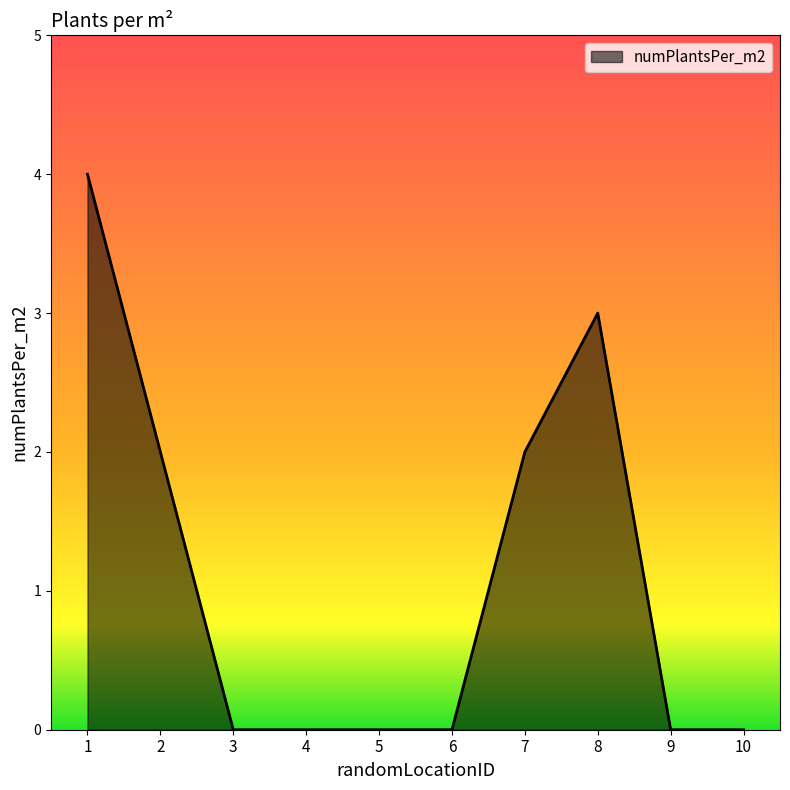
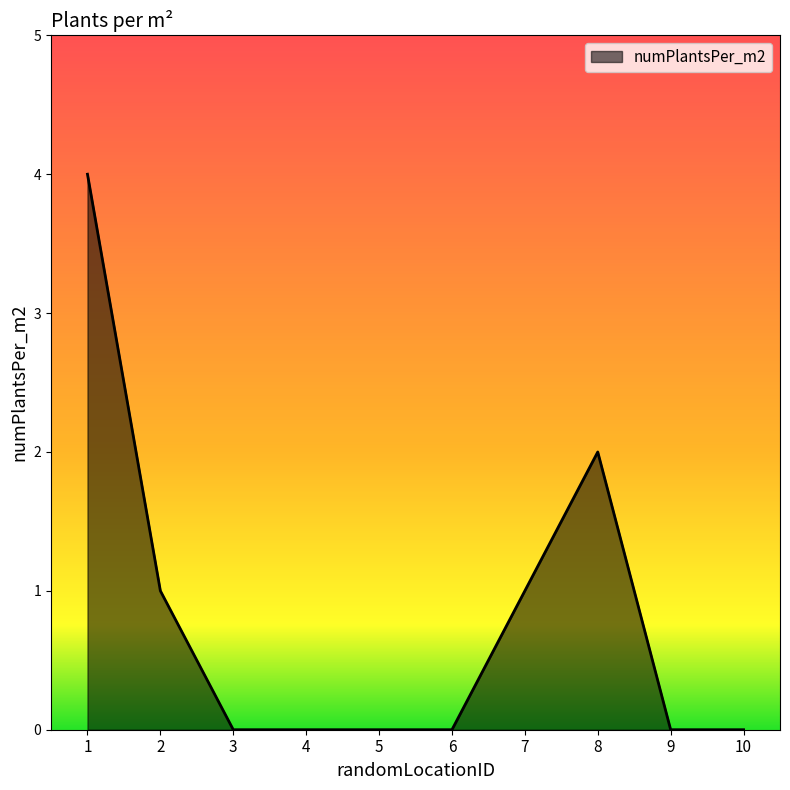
2: 2 -> 1
7: 2 -> 1
8: 3 -> 2
